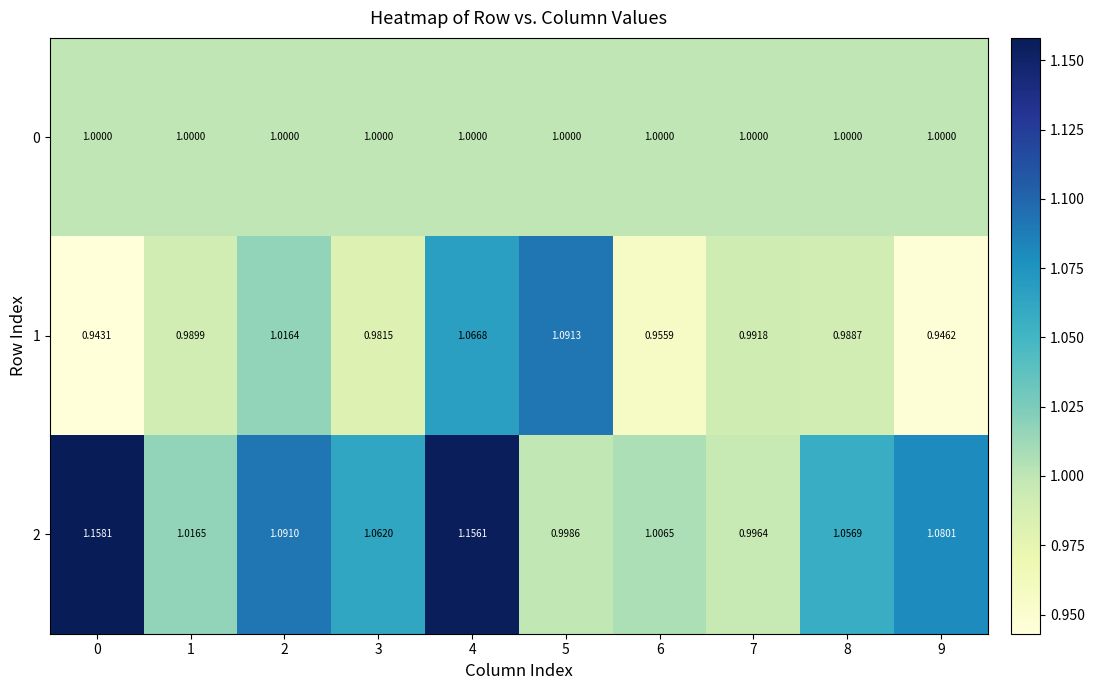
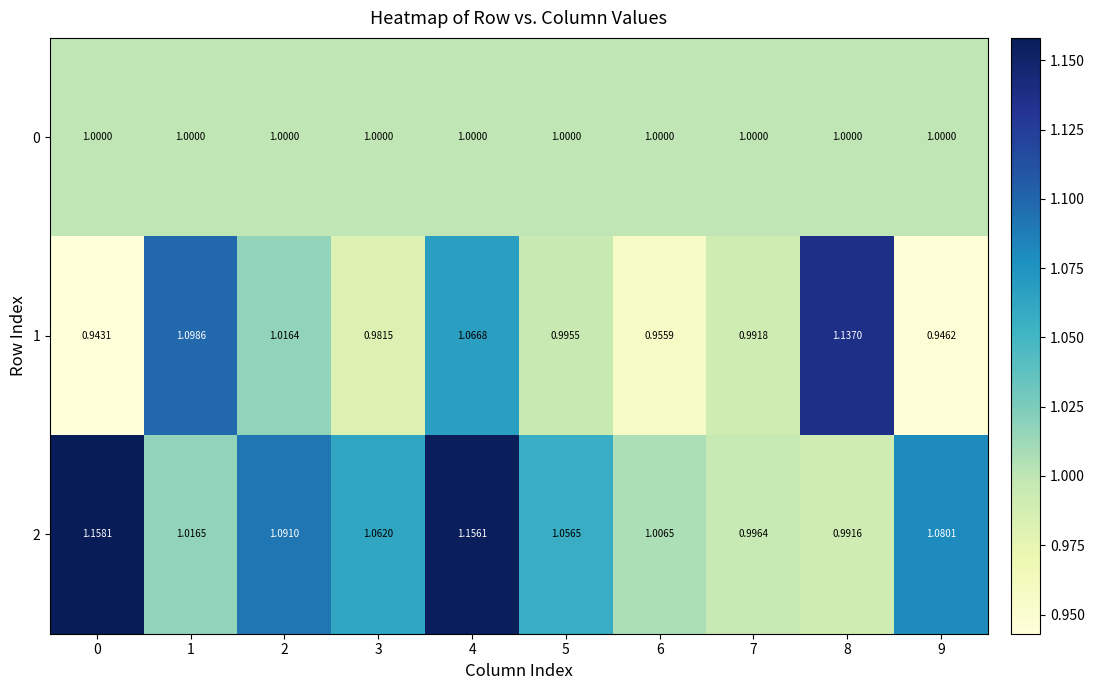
1, 1: 0.9899 -> 1.0986
1, 5: 1.0913 -> 0.9955
1, 8: 0.9887 -> 1.1370
2, 5: 0.9986 -> 1.0565
2, 8: 1.0569 -> 0.9916
